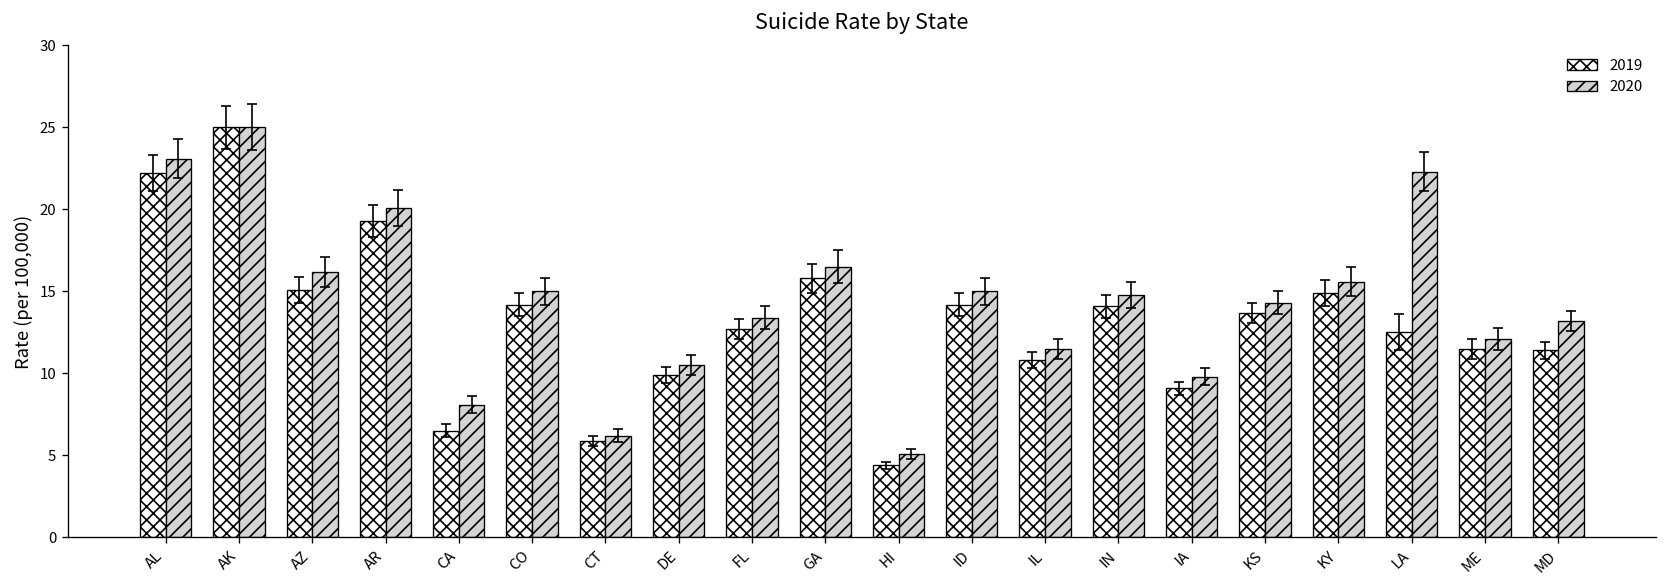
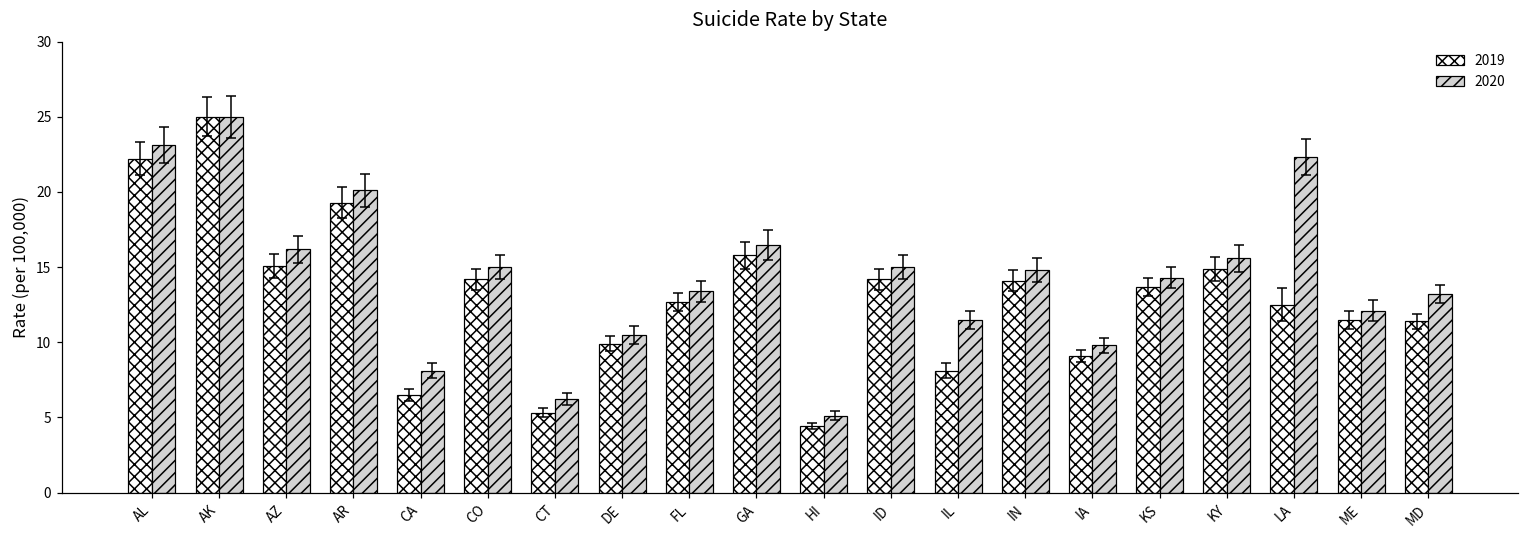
2019, CT: 5.9 -> 5.3
2019, IL: 10.8 -> 8.1
